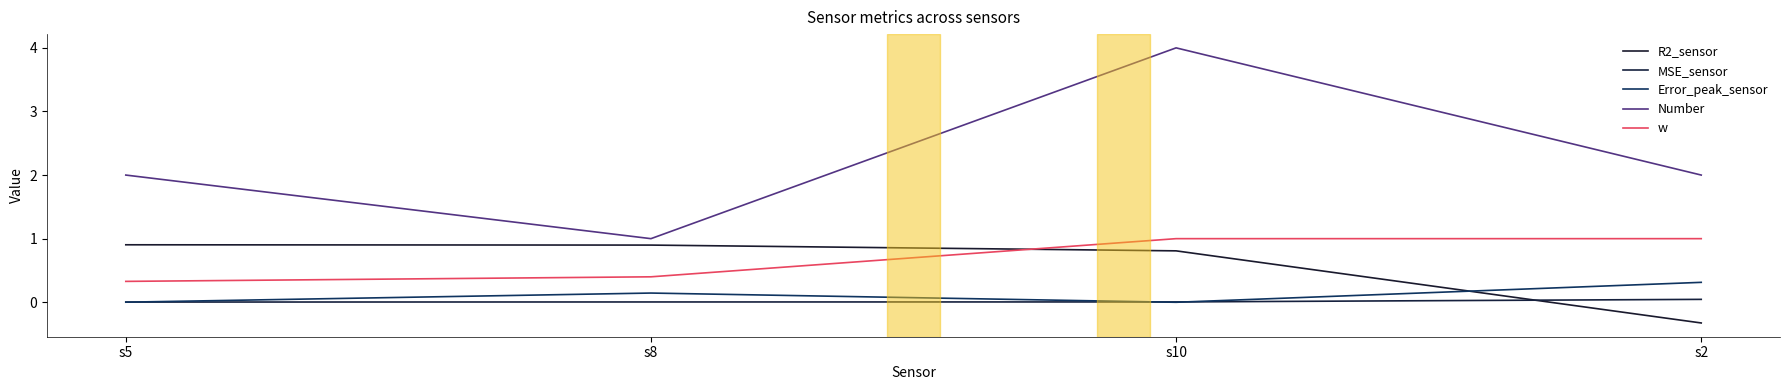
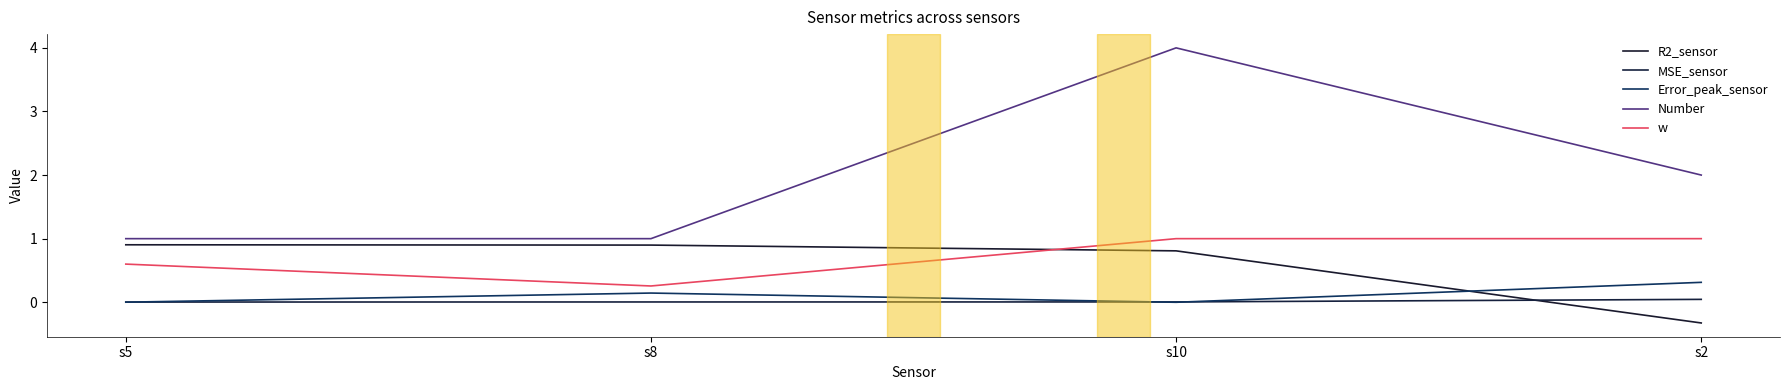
Number, s5: 2 -> 1
w, s5: 0.3 -> 0.6
w, s8: 0.4 -> 0.3
